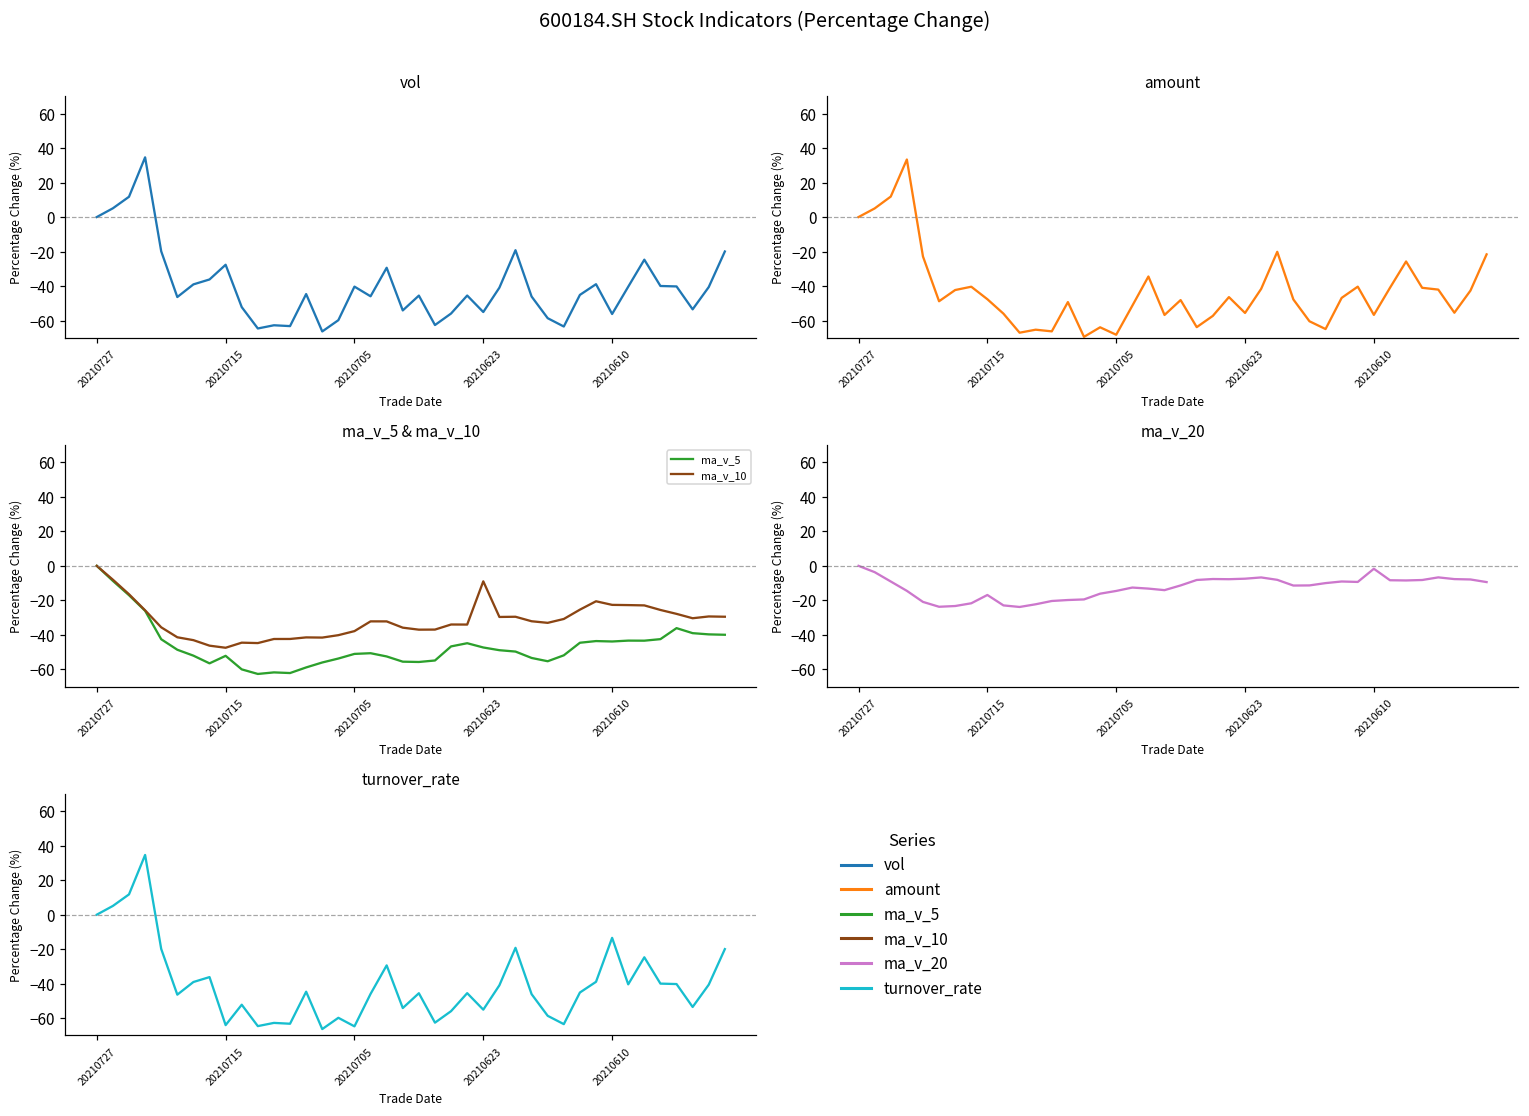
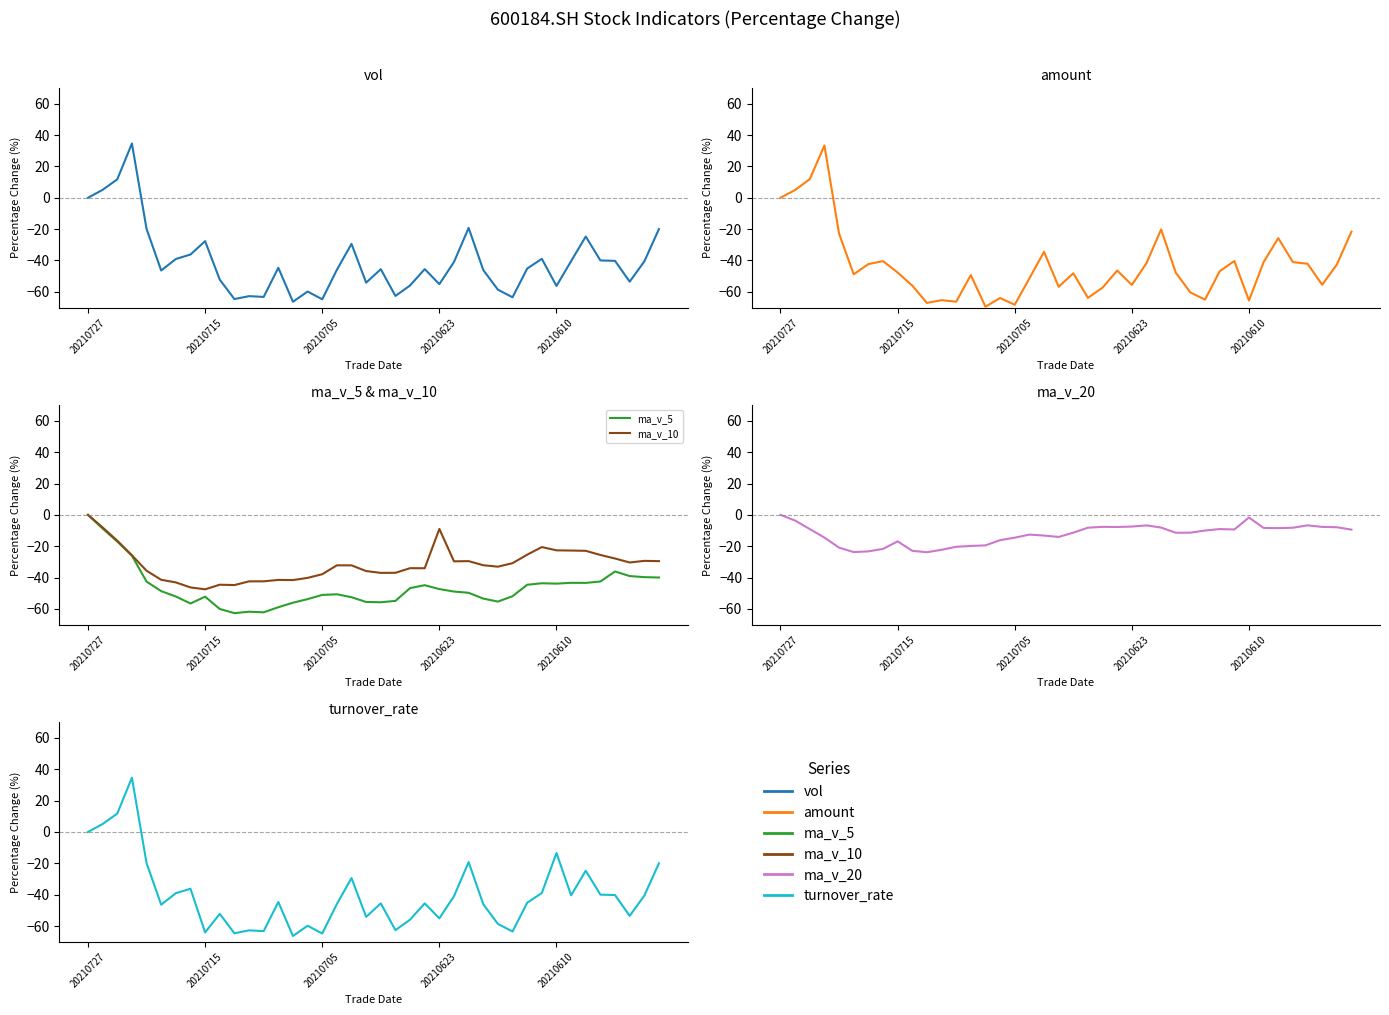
vol, 20210705: -40 -> -65
amount, 20210610: -57 -> -66
